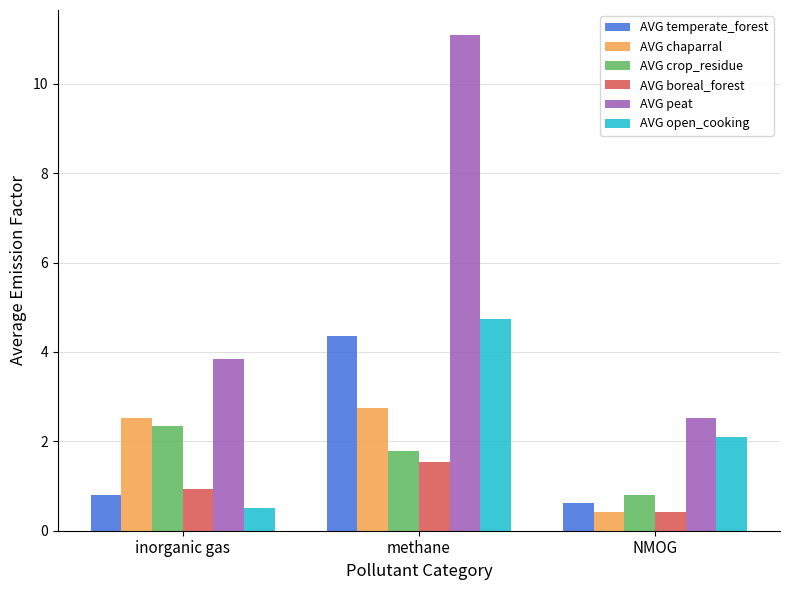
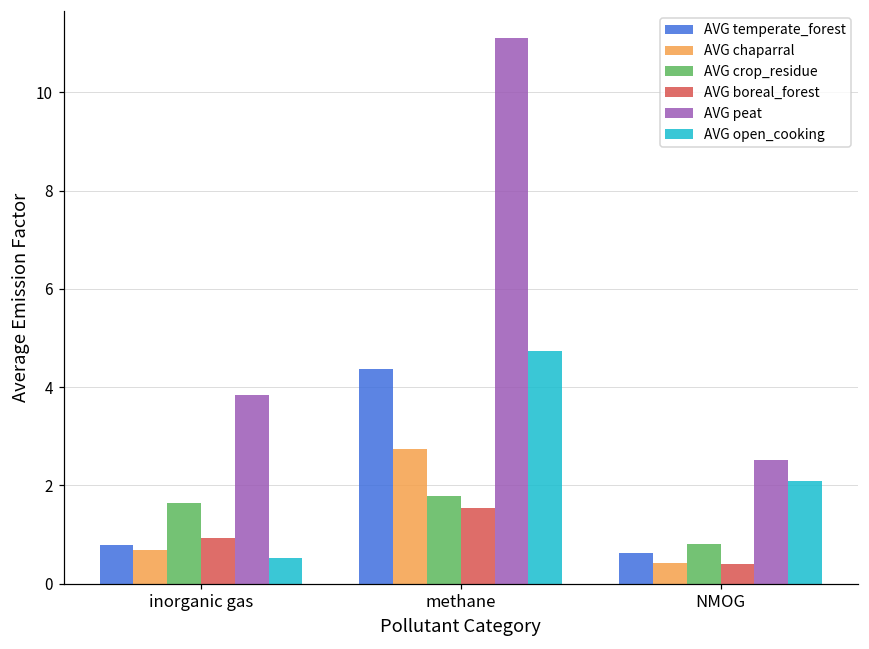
AVG chaparral, inorganic gas: 2.5 -> 0.7
AVG crop_residue, inorganic gas: 2.3 -> 1.6
